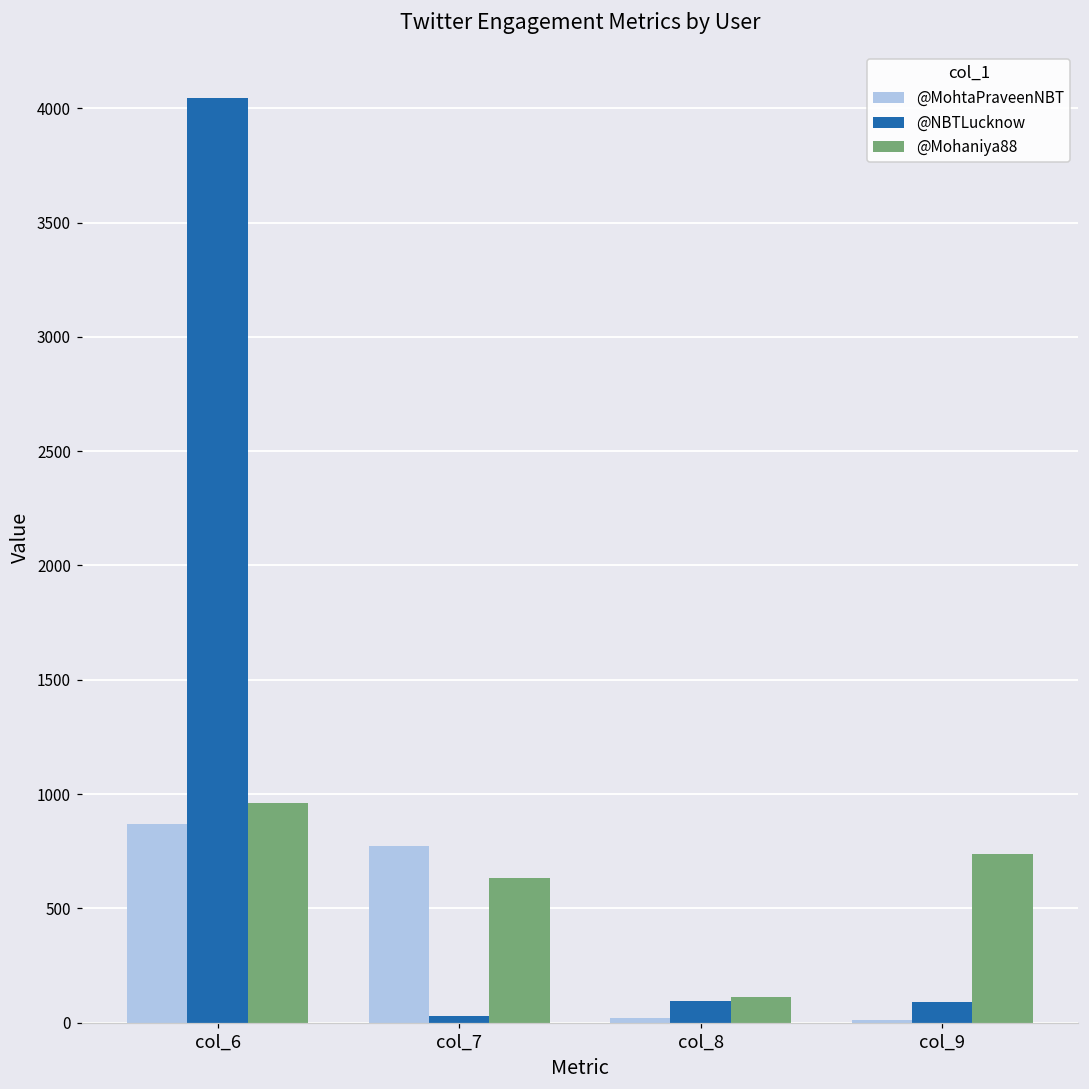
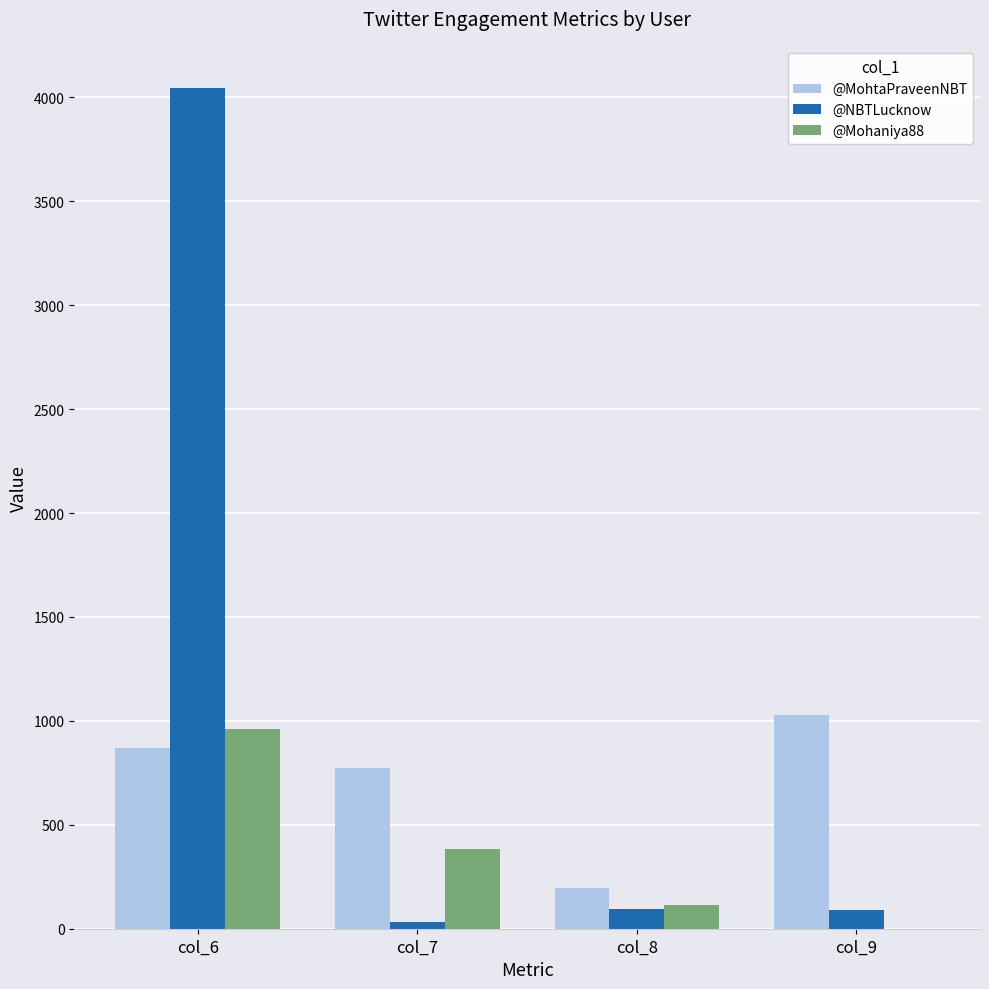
@Mohaniya88, col_7: 630 -> 380
@MohtaPraveenNBT, col_8: 20 -> 200
@MohtaPraveenNBT, col_9: 10 -> 1030
@Mohaniya88, col_9: 740 -> 0
